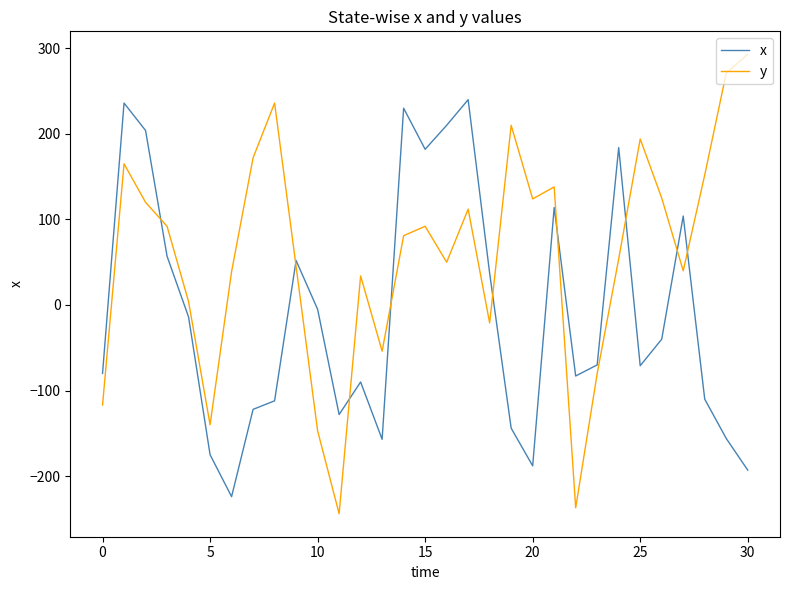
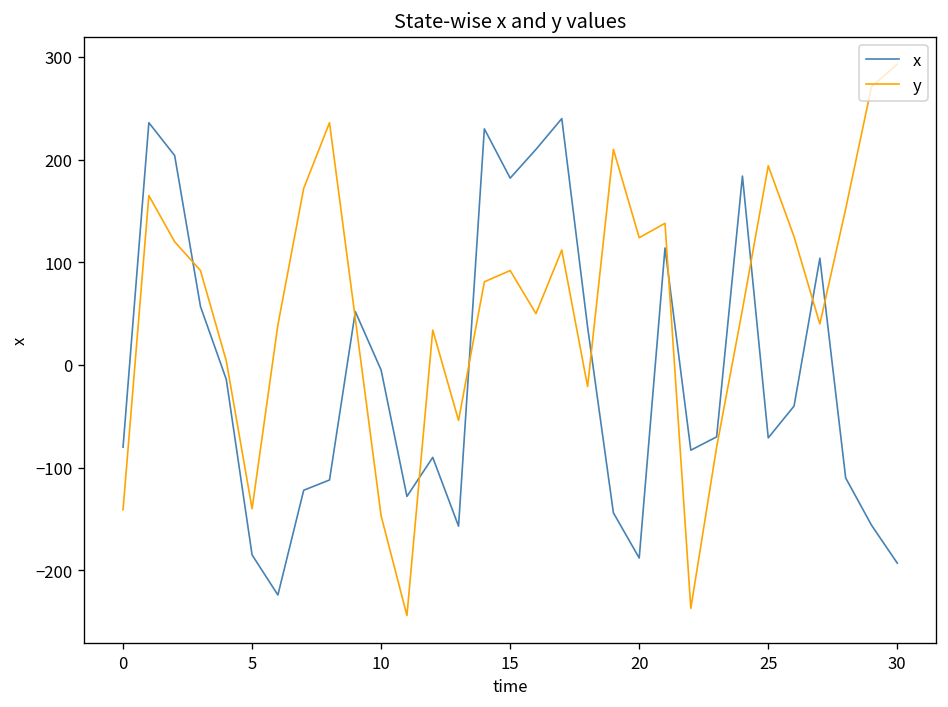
y, 0: -120 -> -140
x, 5: -180 -> -190
